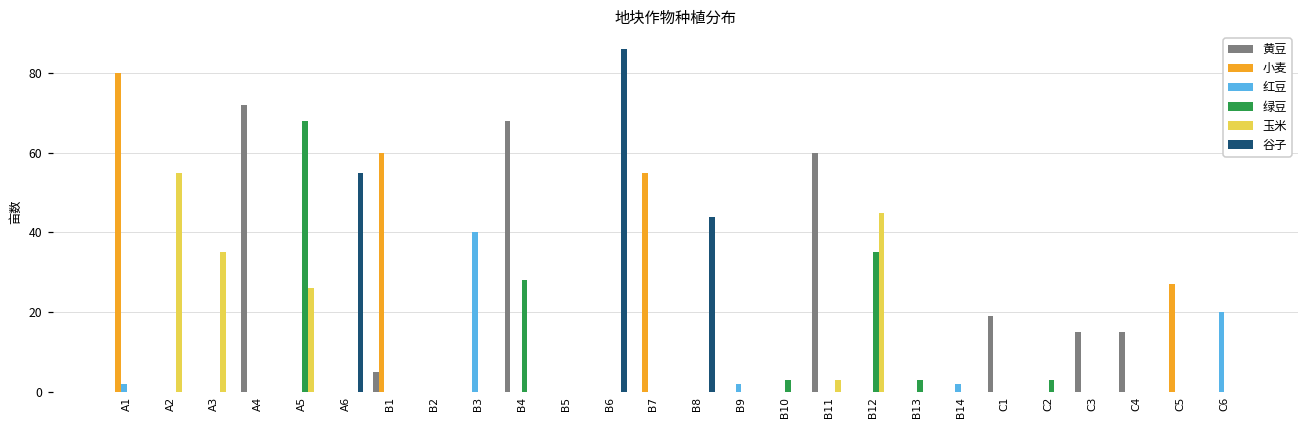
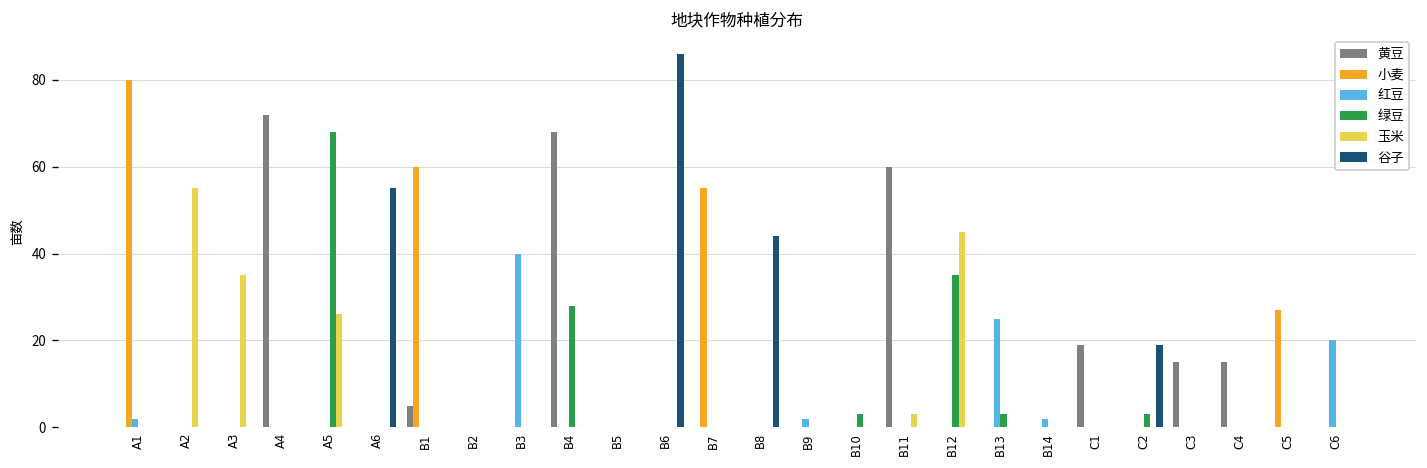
红豆, B13: 0 -> 25
谷子, C2: 0 -> 19
